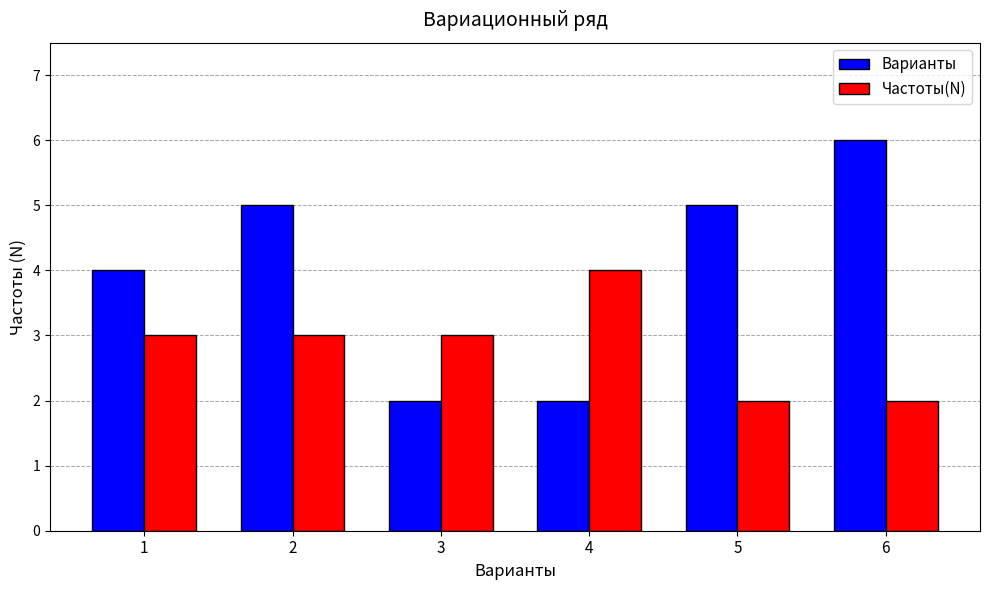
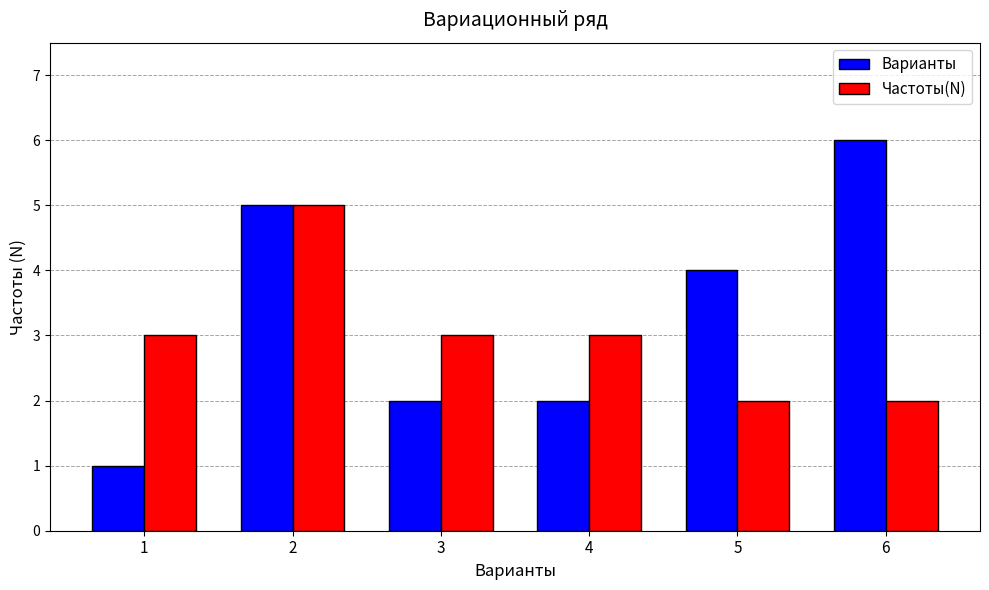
Варианты, 1: 4 -> 1
Частоты(N), 2: 3 -> 5
Частоты(N), 4: 4 -> 3
Варианты, 5: 5 -> 4
